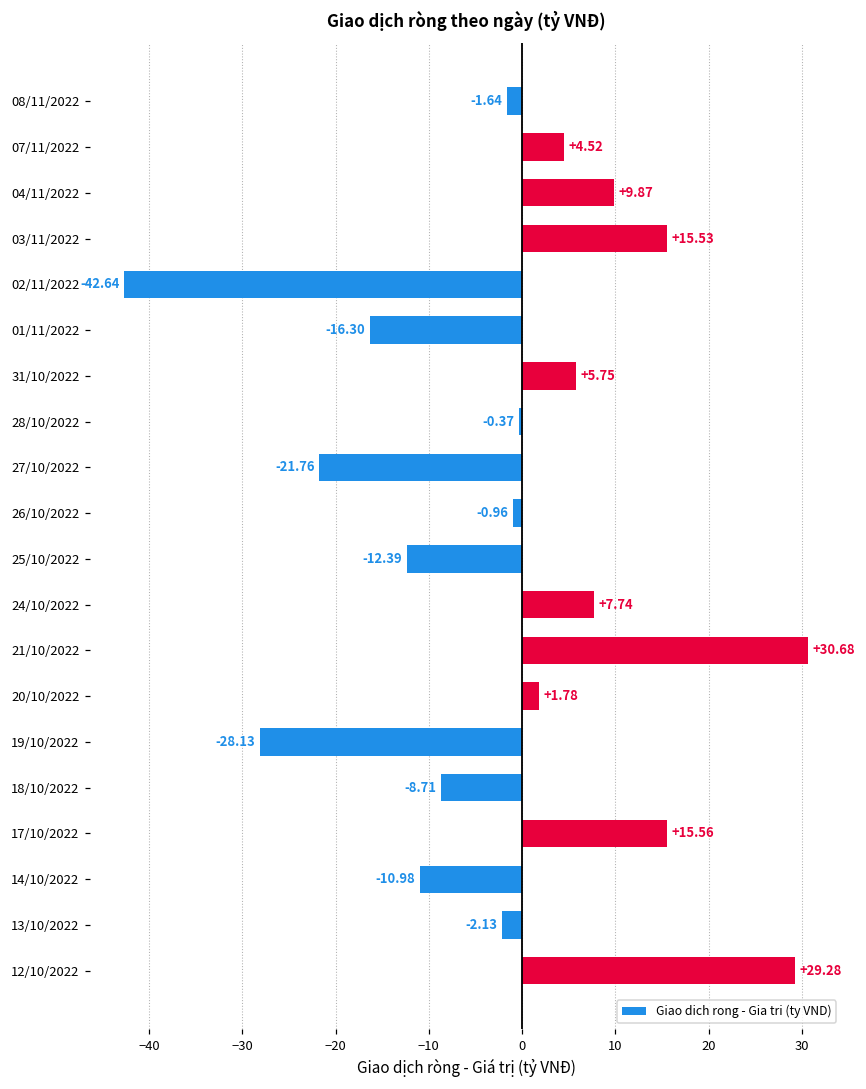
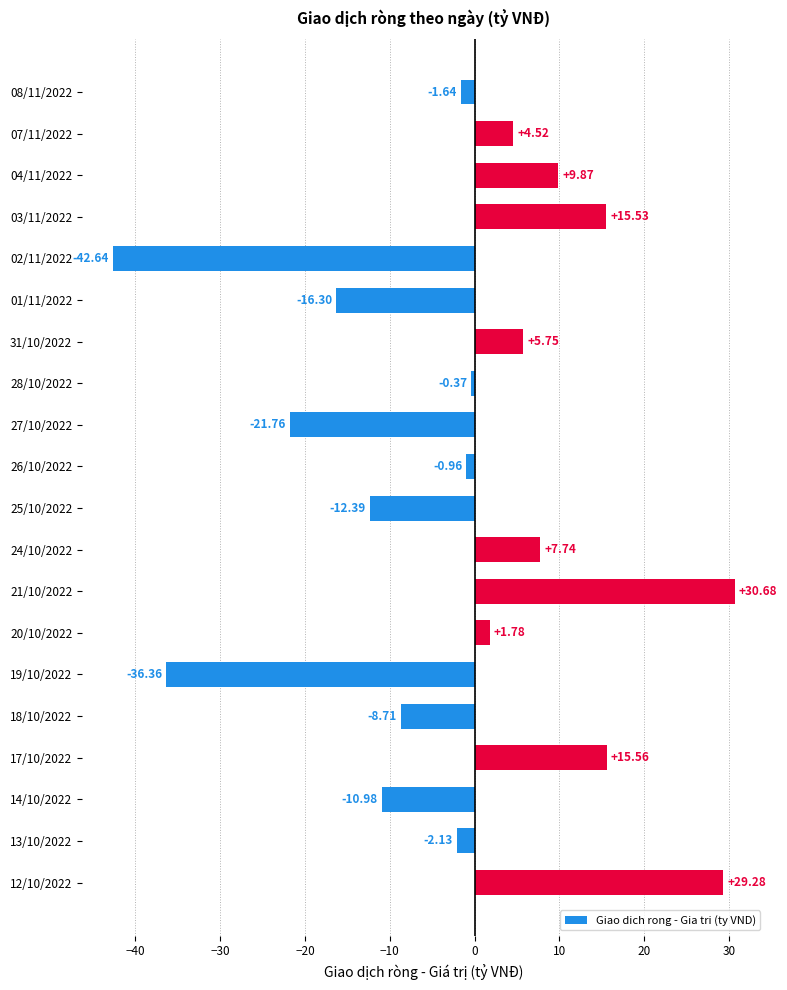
19/10/2022: -28.13 -> -36.36
